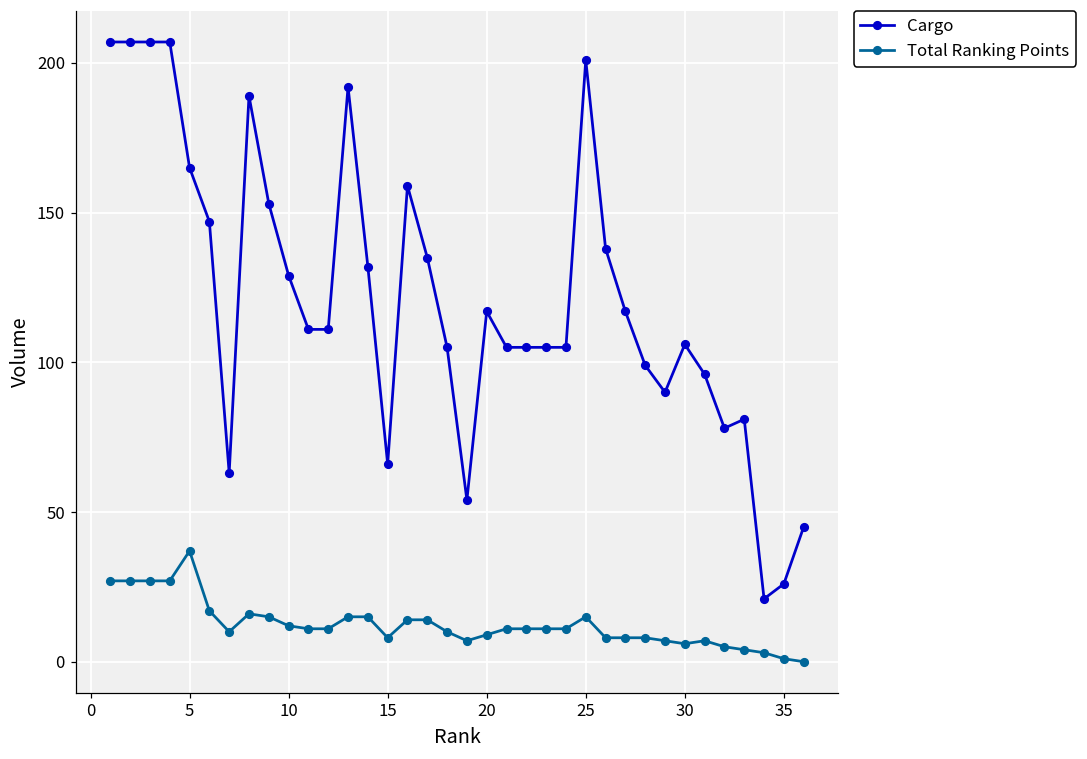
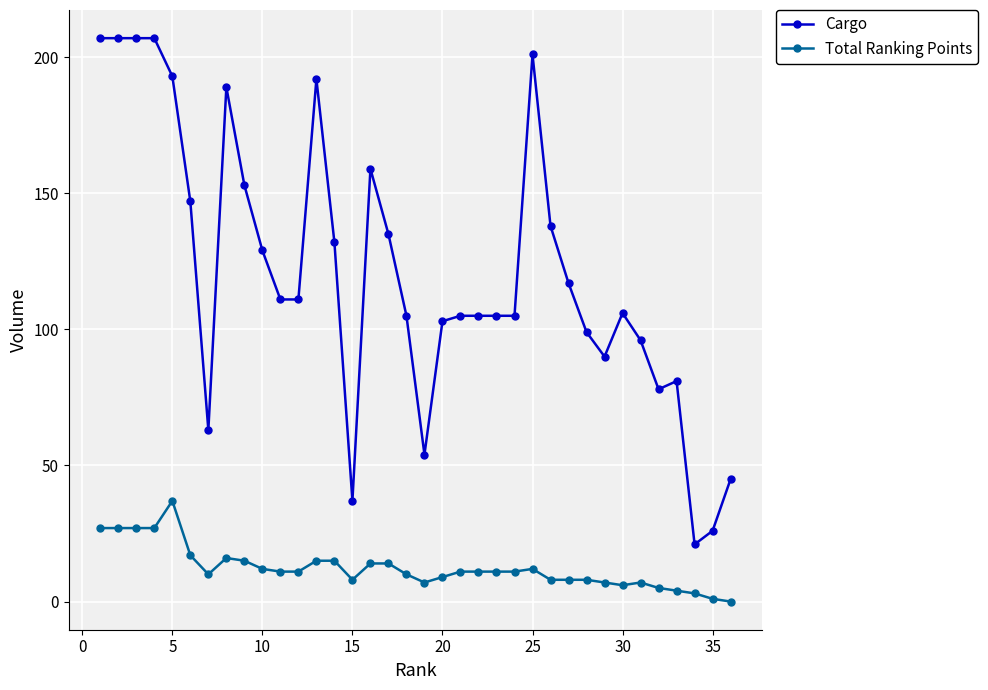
Cargo, 5: 165 -> 193
Cargo, 15: 66 -> 37
Cargo, 20: 117 -> 103
Total Ranking Points, 25: 15 -> 12
